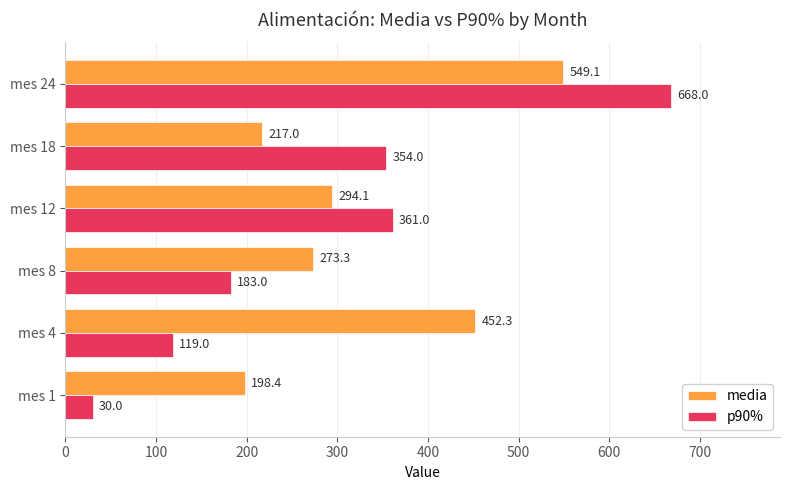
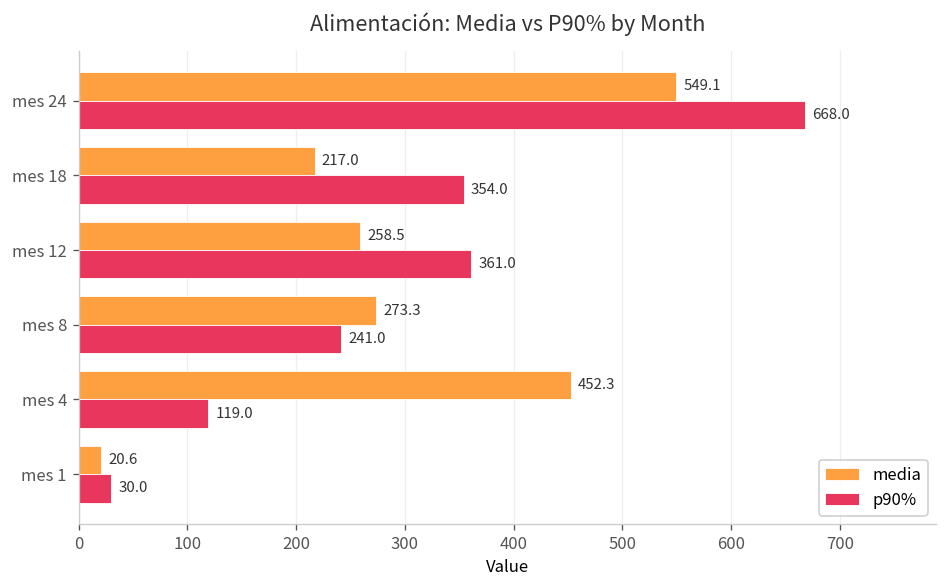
media, mes 12: 294.1 -> 258.5
p90%, mes 8: 183.0 -> 241.0
media, mes 1: 198.4 -> 20.6
